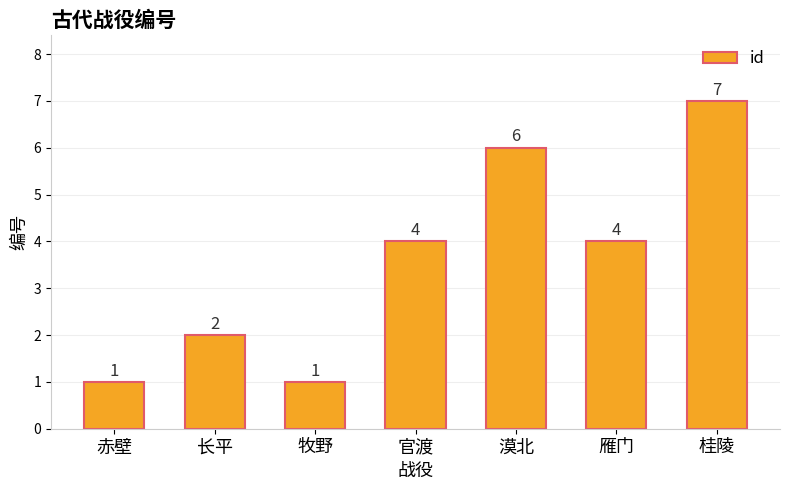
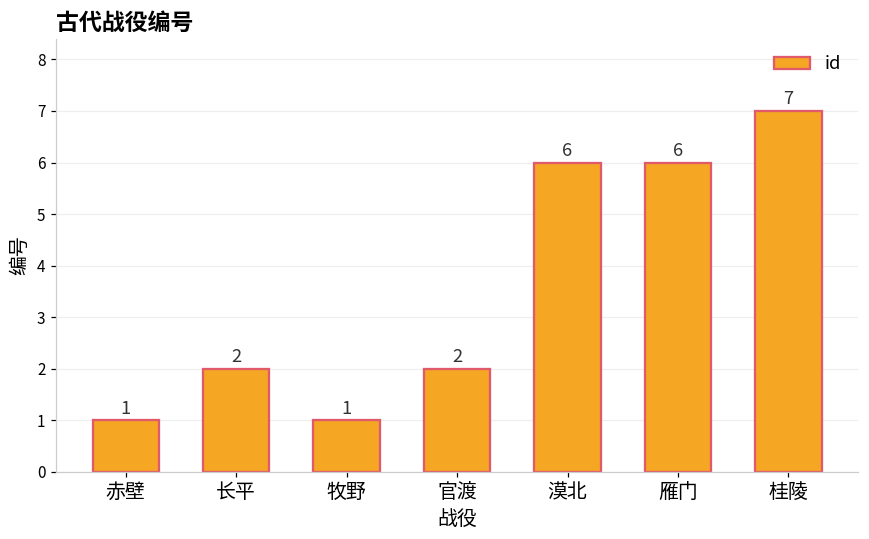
官渡: 4 -> 2
雁门: 4 -> 6
